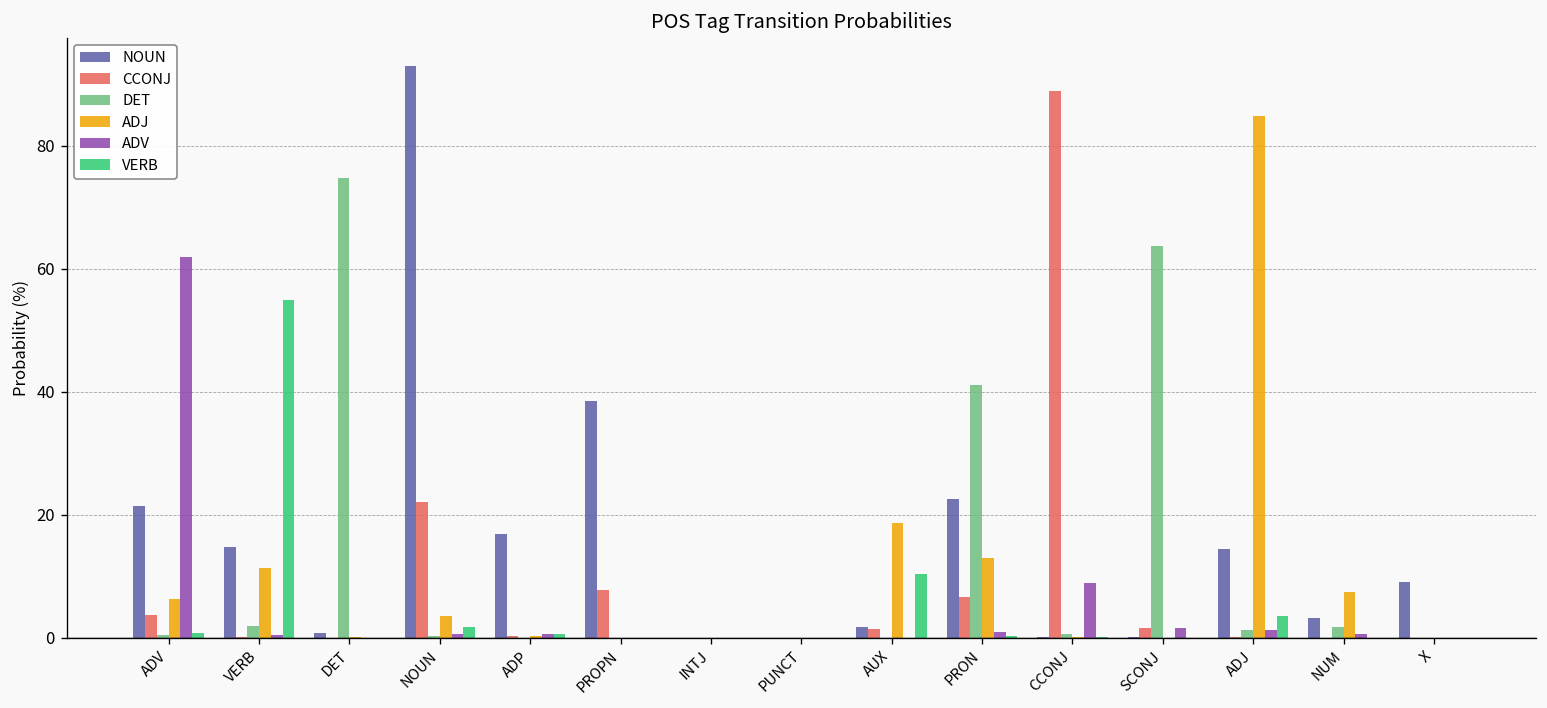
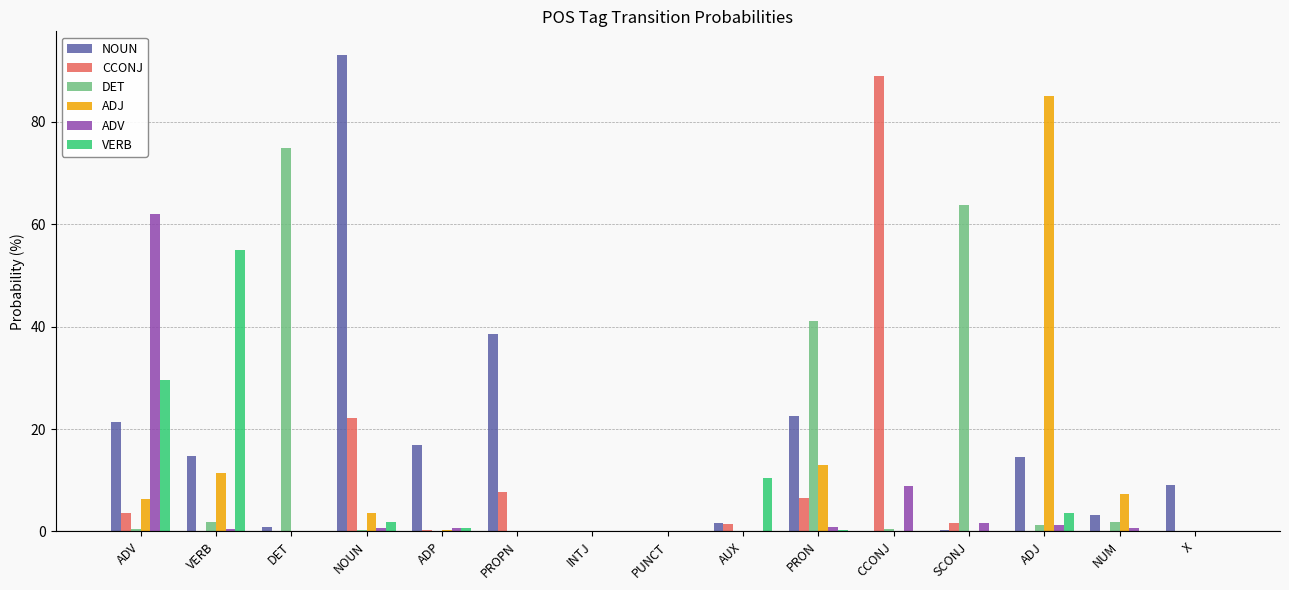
VERB, ADV: 1 -> 30
ADJ, AUX: 19 -> 0
